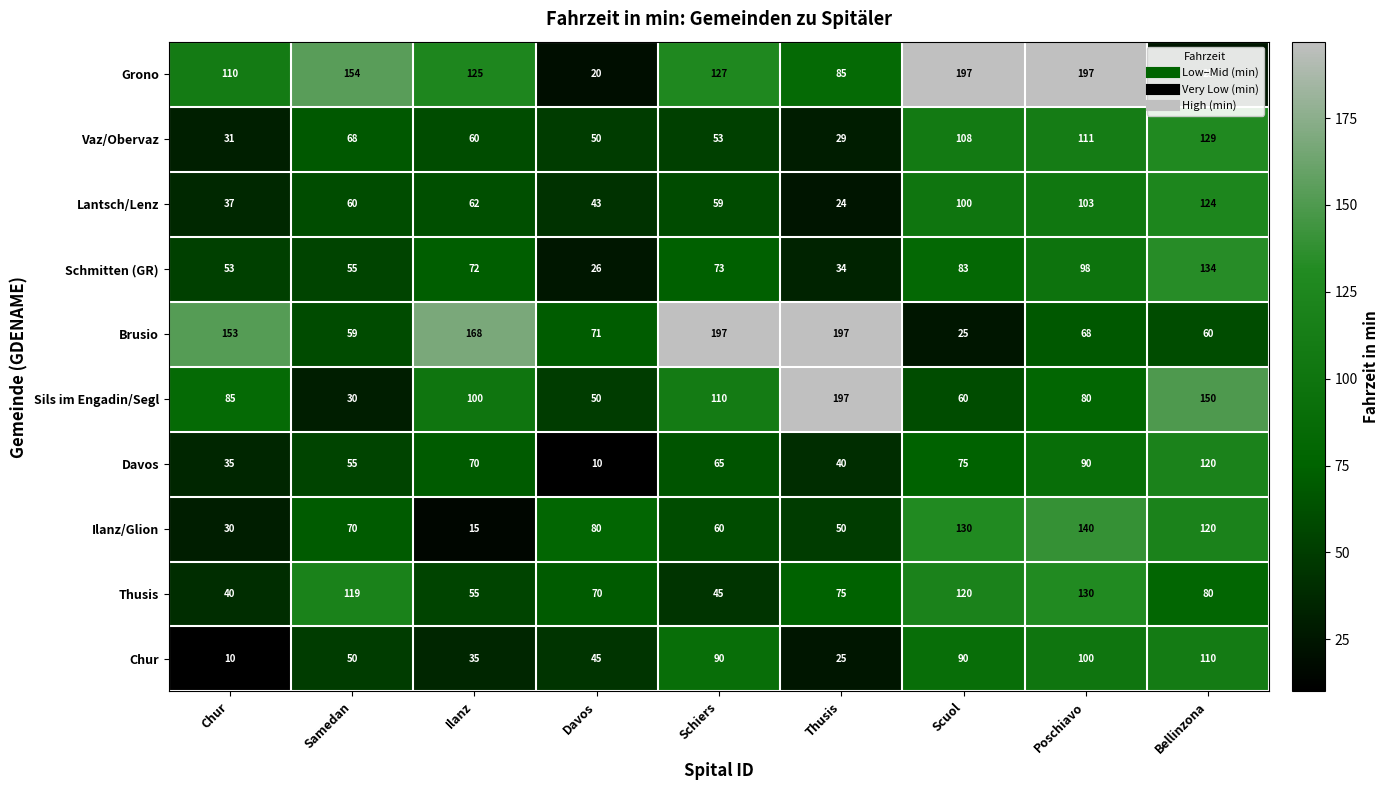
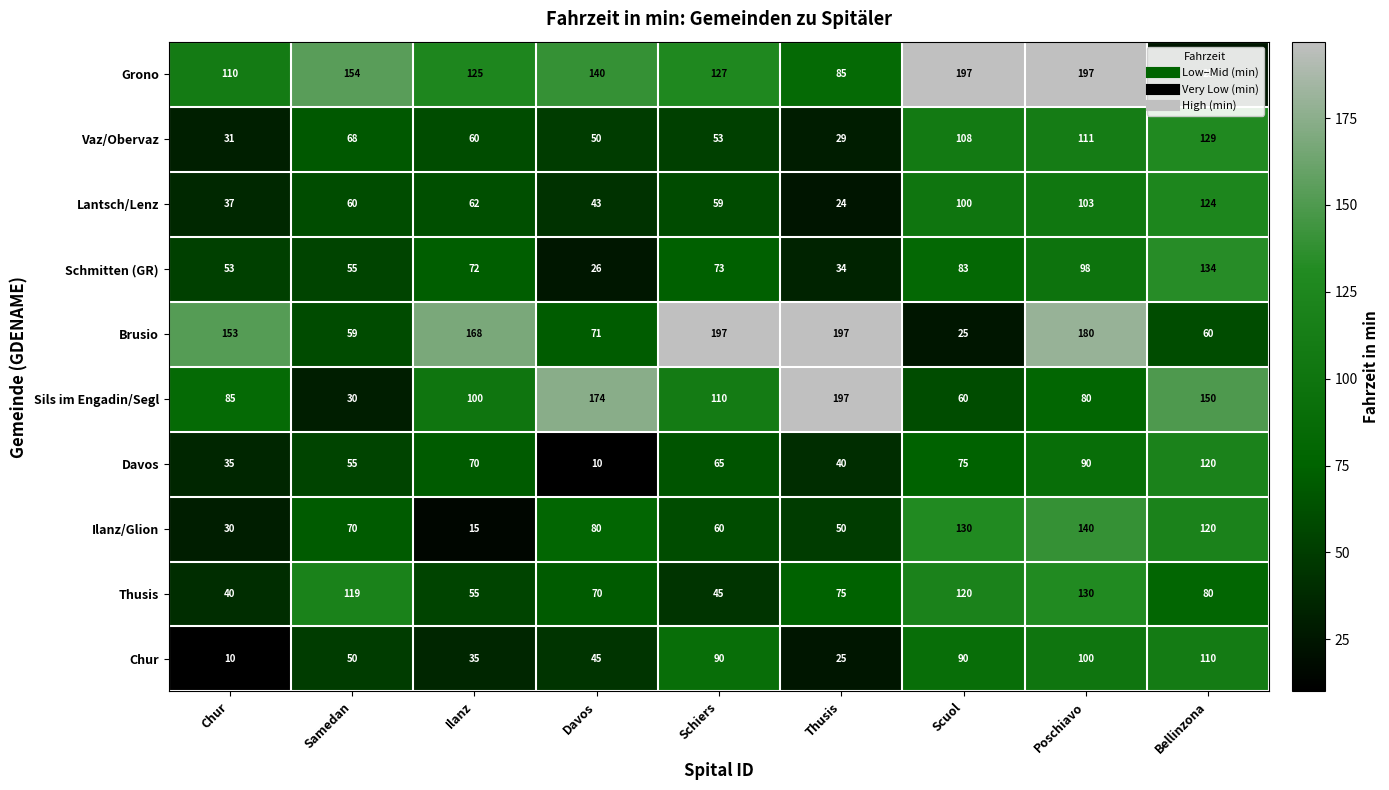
Grono, Davos: 20 -> 140
Brusio, Poschiavo: 68 -> 180
Sils im Engadin/Segl, Davos: 50 -> 174
